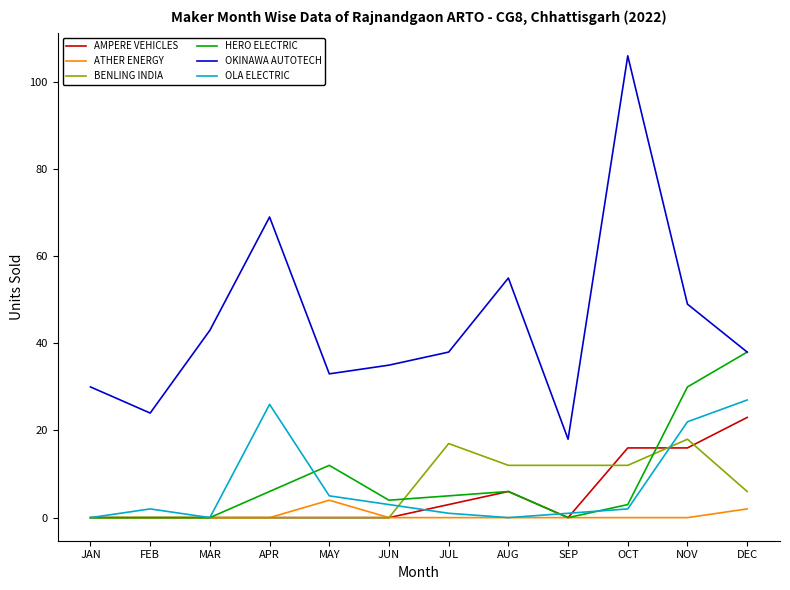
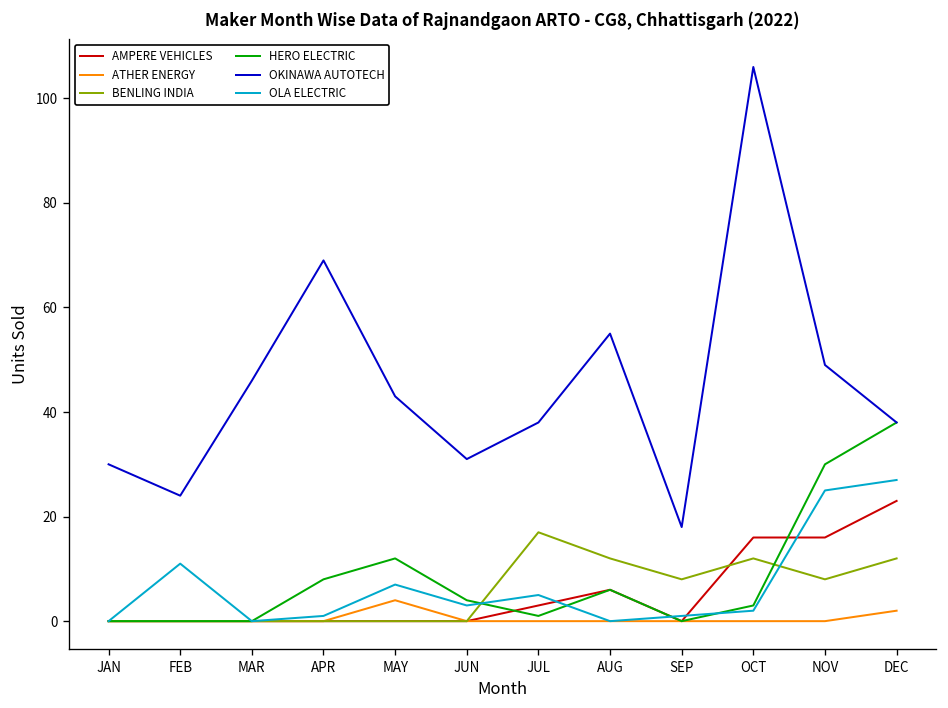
OLA ELECTRIC, FEB: 2 -> 11
OKINAWA AUTOTECH, MAR: 43 -> 46
HERO ELECTRIC, APR: 6 -> 8
OLA ELECTRIC, APR: 26 -> 1
OKINAWA AUTOTECH, MAY: 33 -> 43
OLA ELECTRIC, MAY: 5 -> 7
OKINAWA AUTOTECH, JUN: 35 -> 31
HERO ELECTRIC, JUL: 5 -> 1
OLA ELECTRIC, JUL: 1 -> 5
BENLING INDIA, SEP: 12 -> 8
BENLING INDIA, NOV: 18 -> 8
OLA ELECTRIC, NOV: 22 -> 25
BENLING INDIA, DEC: 6 -> 12
